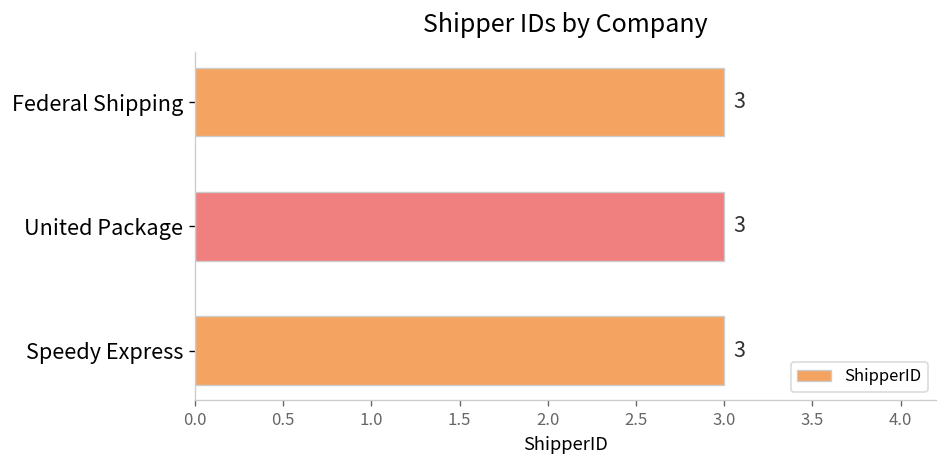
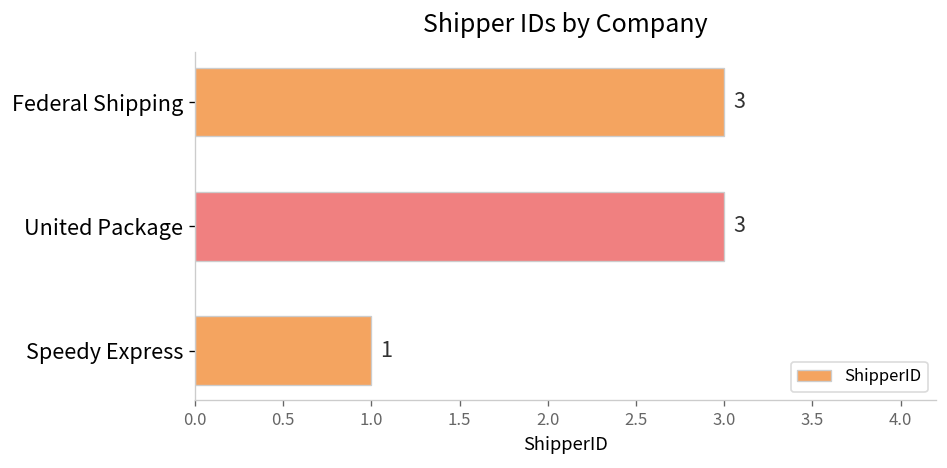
Speedy Express: 3 -> 1
